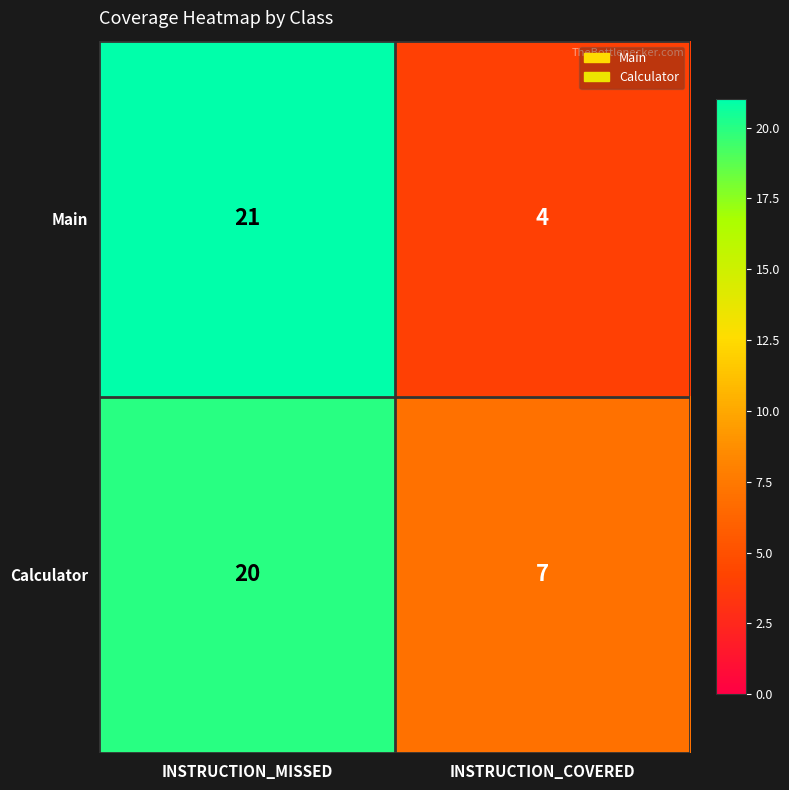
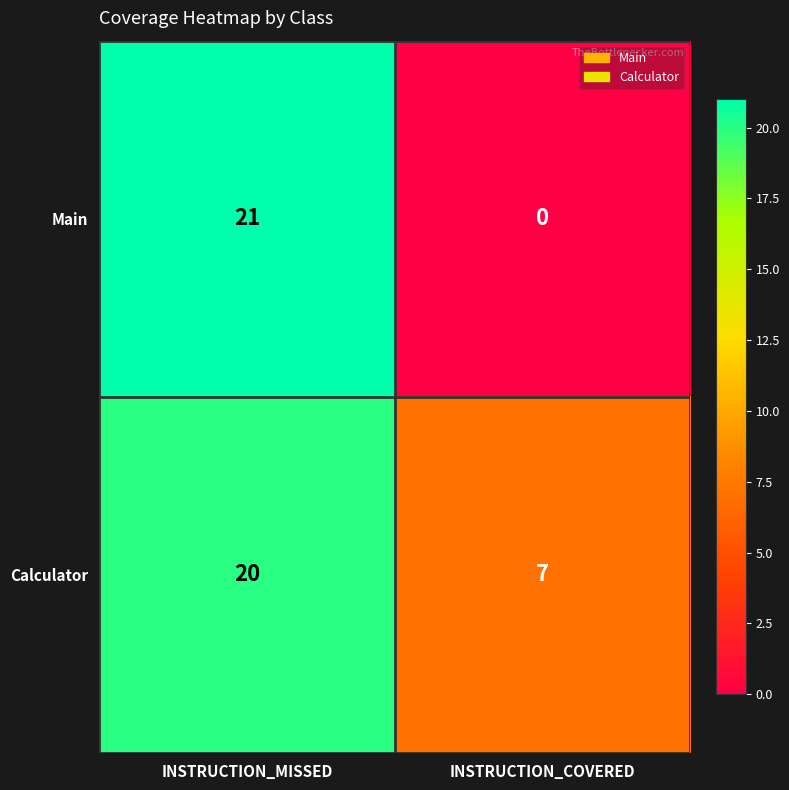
Main, INSTRUCTION_COVERED: 4 -> 0
